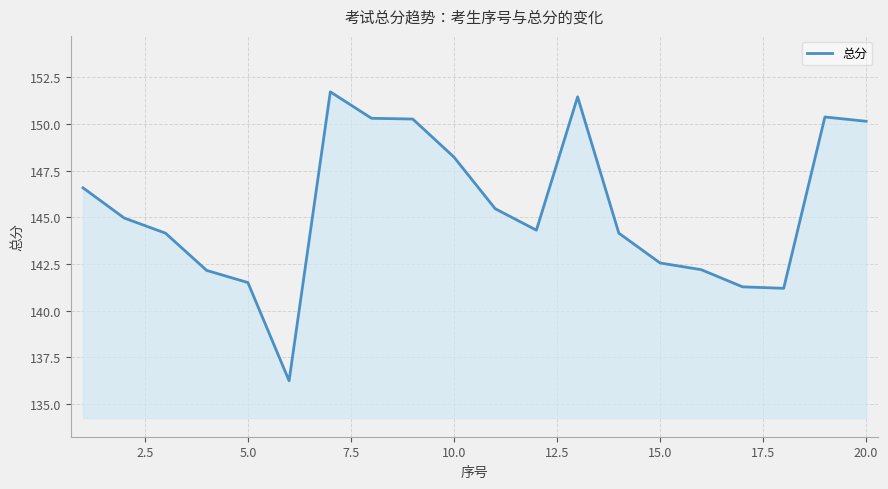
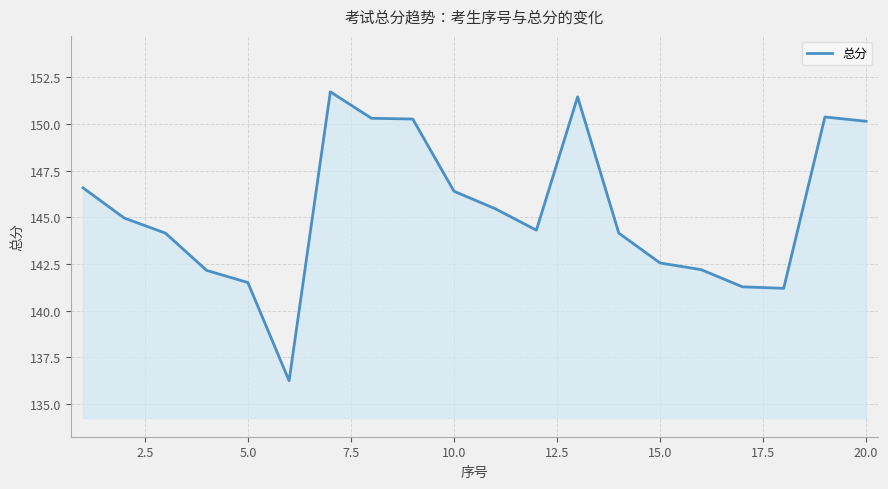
10.0: 148.2 -> 146.4
